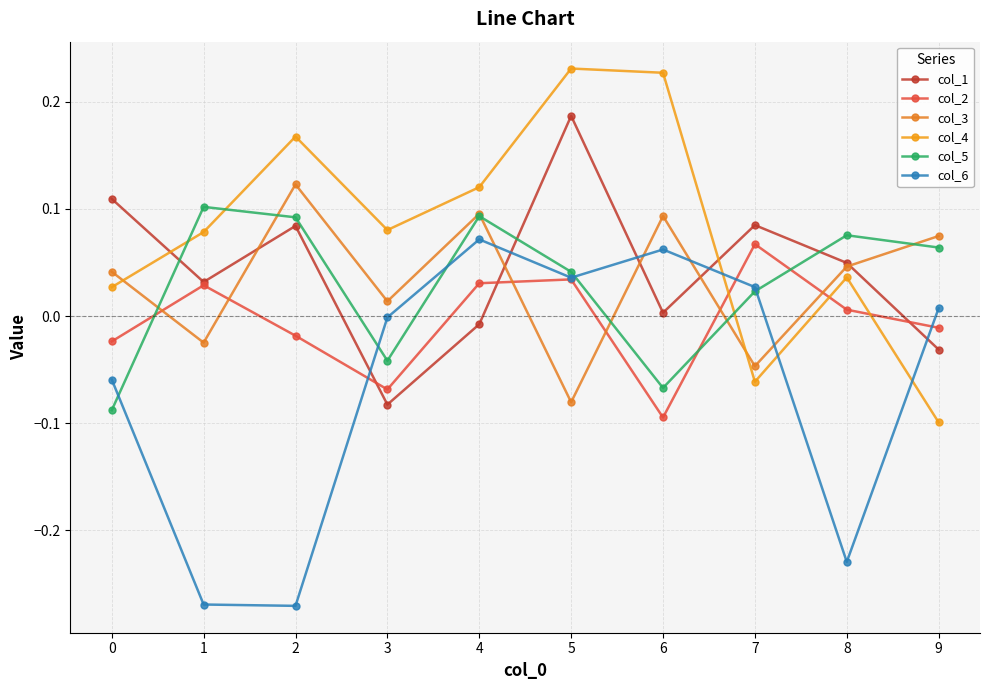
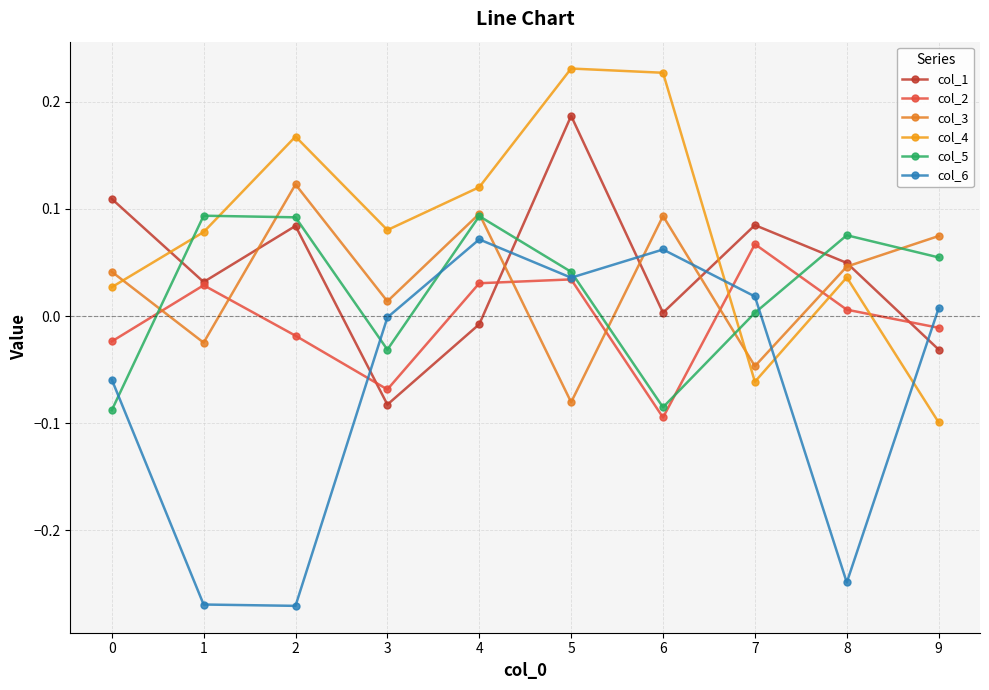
col_5, 1: 0.102 -> 0.094
col_5, 3: -0.042 -> -0.031
col_5, 6: -0.067 -> -0.085
col_5, 7: 0.023 -> 0.003
col_6, 7: 0.027 -> 0.018
col_6, 8: -0.230 -> -0.249
col_5, 9: 0.064 -> 0.055
